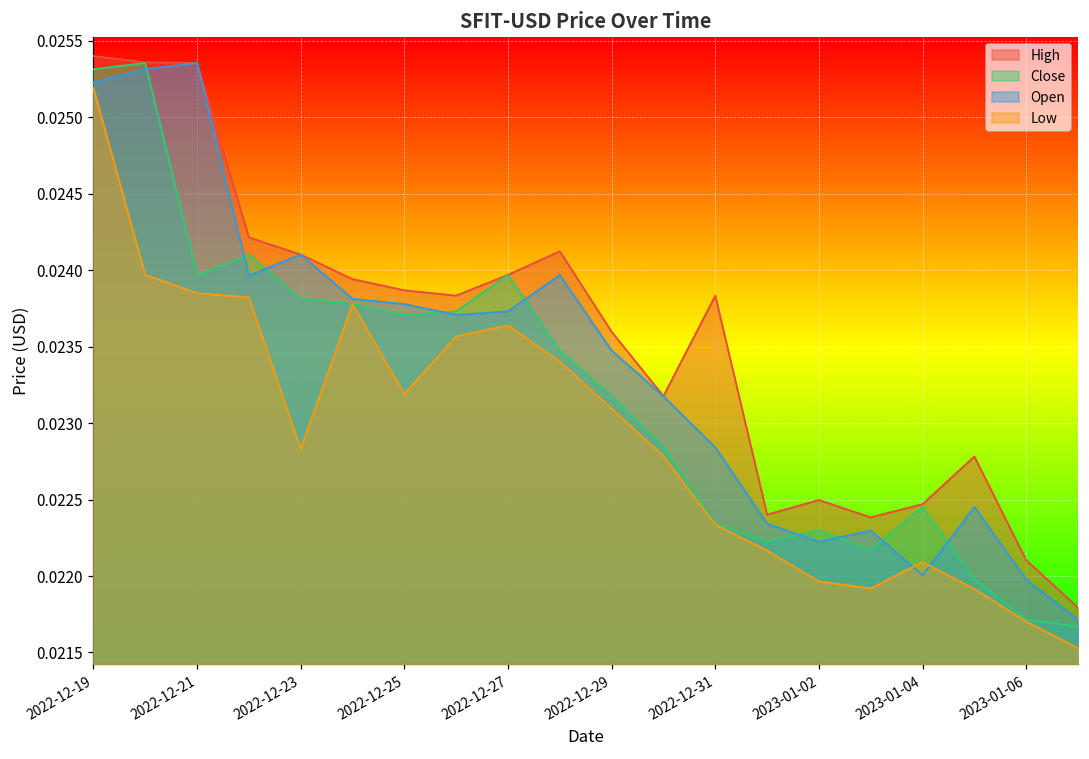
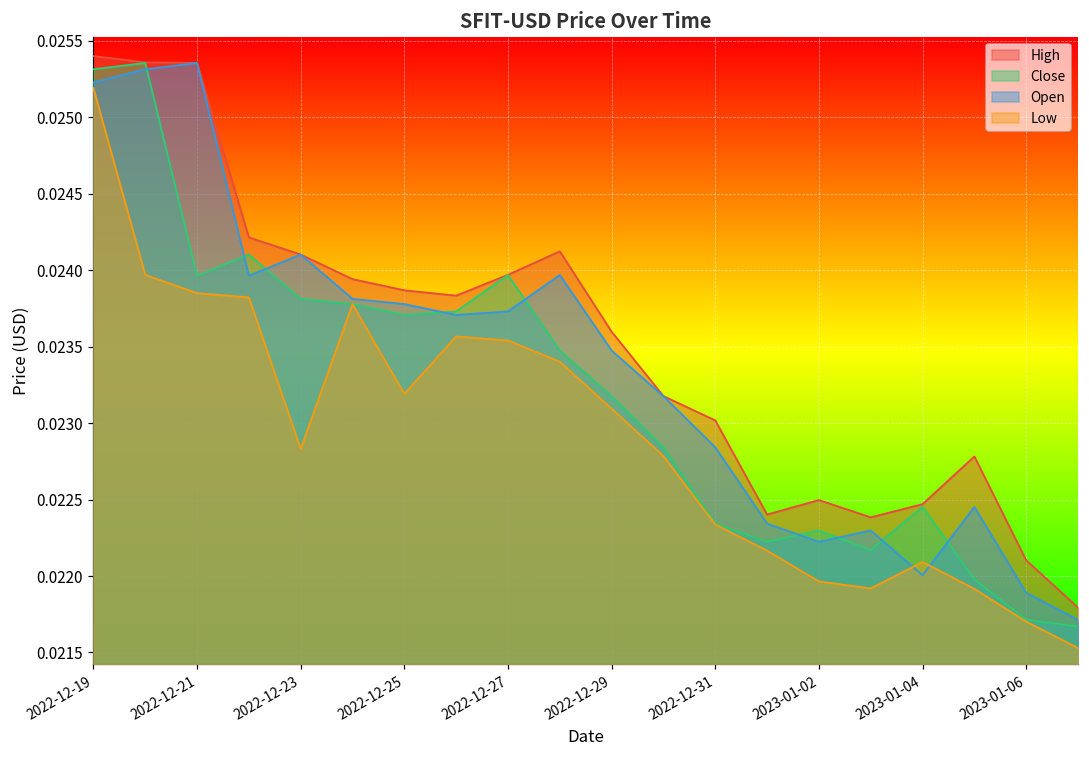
Low, 2022-12-27: 0.02364 -> 0.02354
High, 2022-12-31: 0.02383 -> 0.02302
Open, 2023-01-06: 0.02198 -> 0.02189
